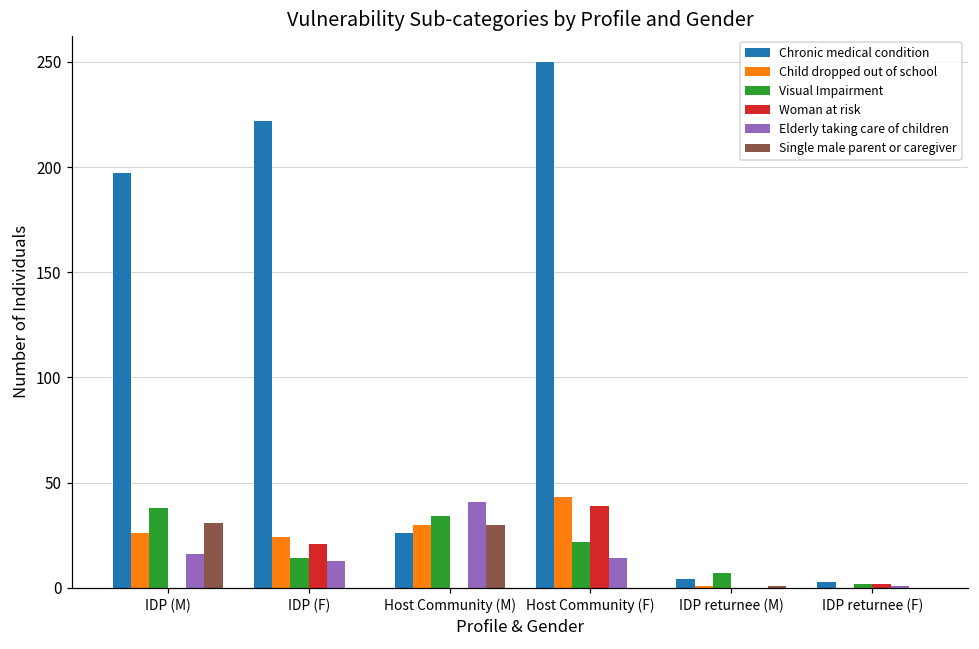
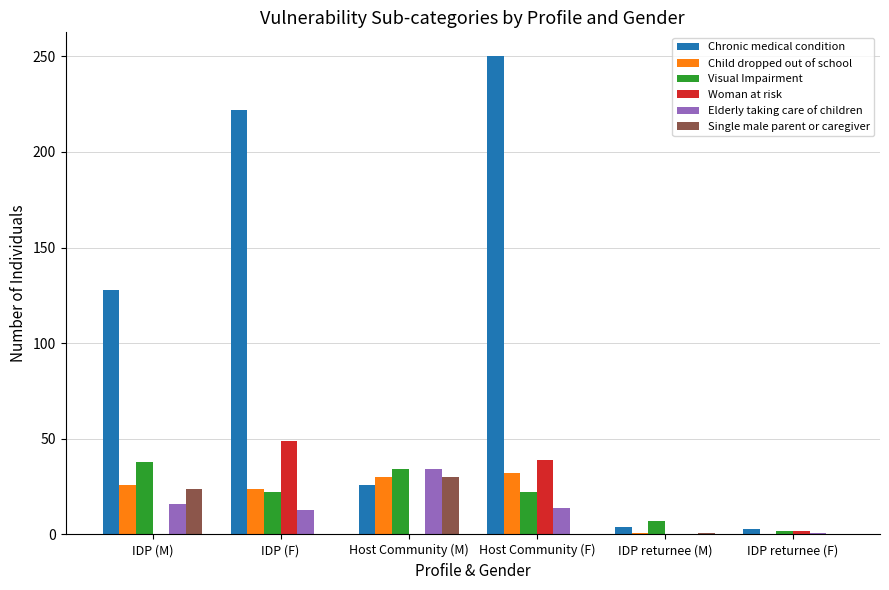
Chronic medical condition, IDP (M): 197 -> 128
Single male parent or caregiver, IDP (M): 31 -> 24
Visual Impairment, IDP (F): 14 -> 22
Woman at risk, IDP (F): 21 -> 49
Elderly taking care of children, Host Community (M): 41 -> 34
Child dropped out of school, Host Community (F): 43 -> 32
